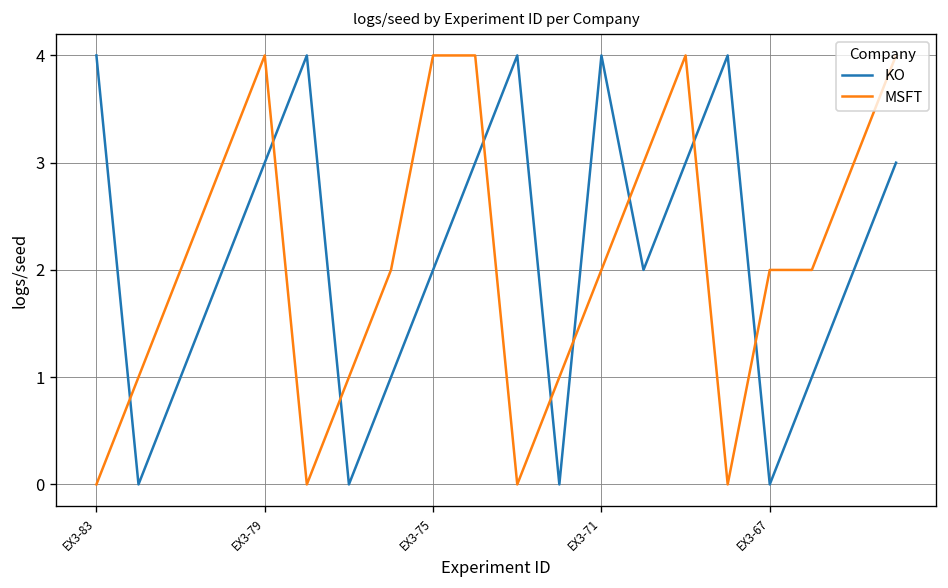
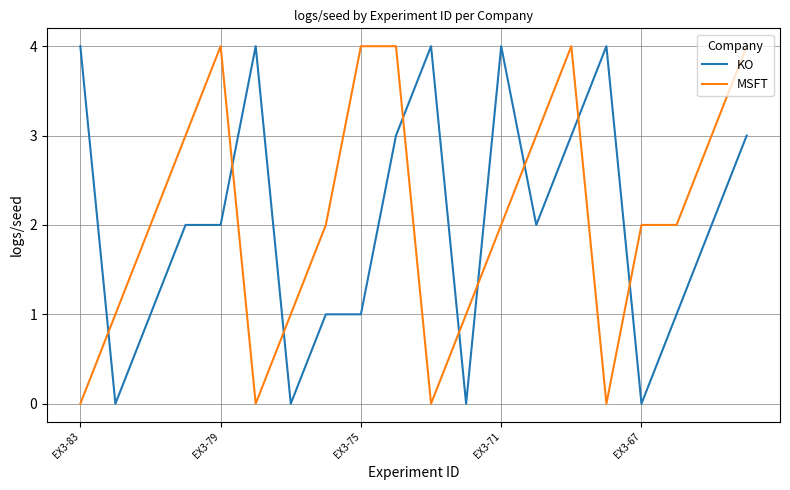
KO, EX3-79: 3 -> 2
KO, EX3-75: 2 -> 1
